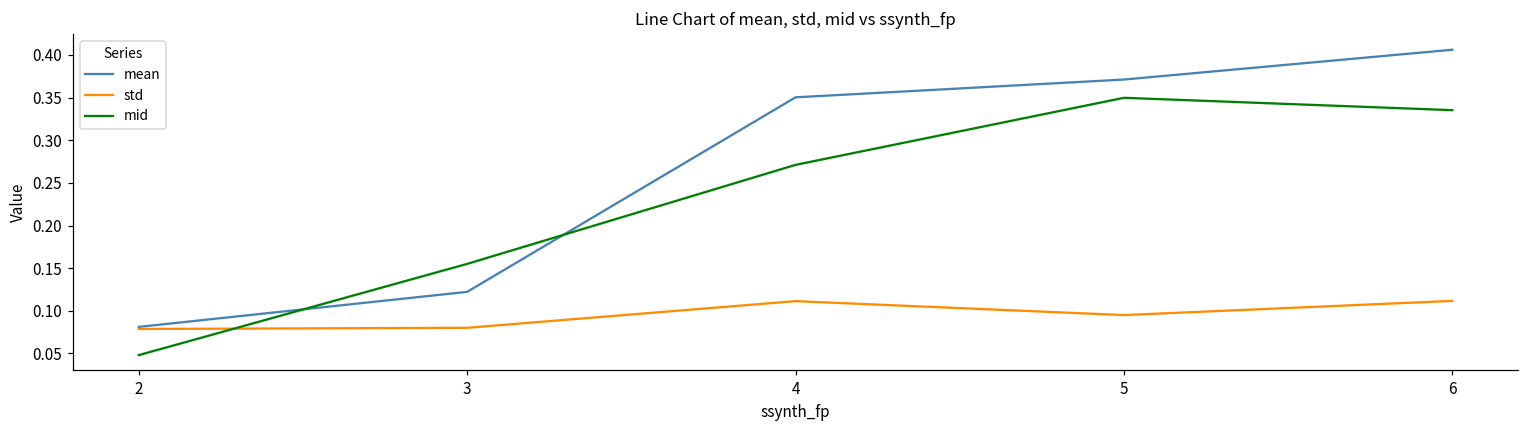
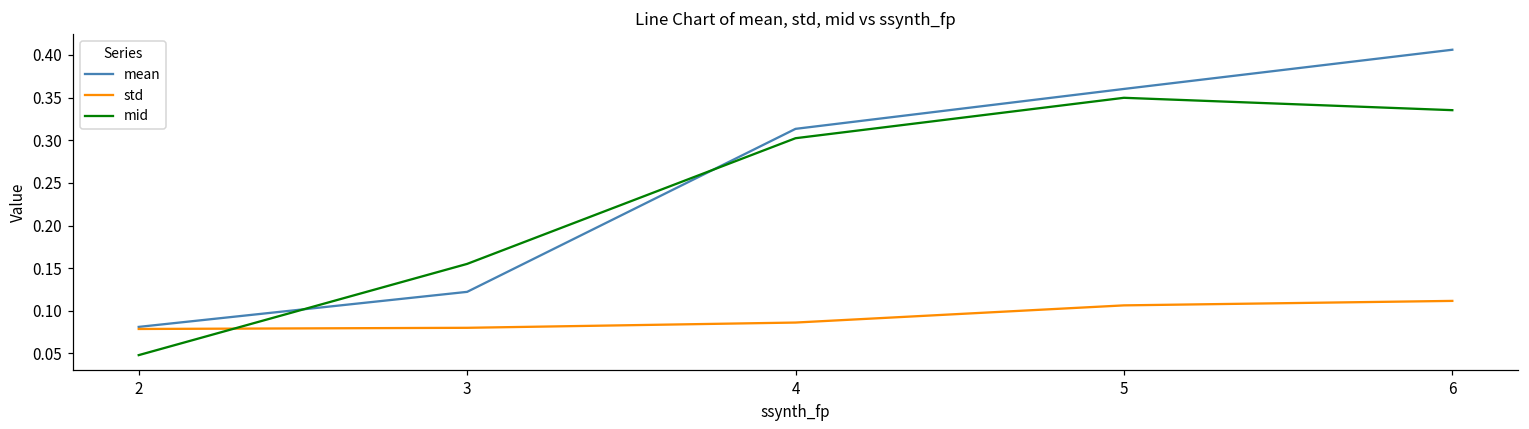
mean, 4: 0.35 -> 0.31
std, 4: 0.11 -> 0.09
mid, 4: 0.27 -> 0.30
mean, 5: 0.37 -> 0.36
std, 5: 0.10 -> 0.11
